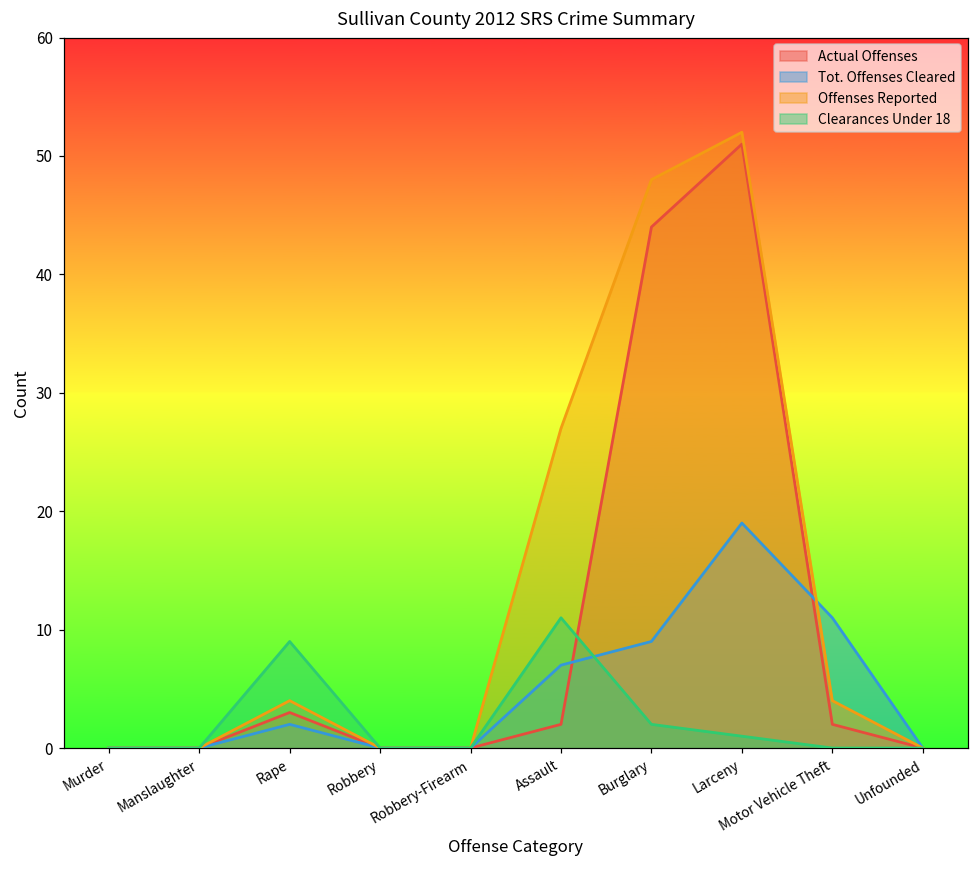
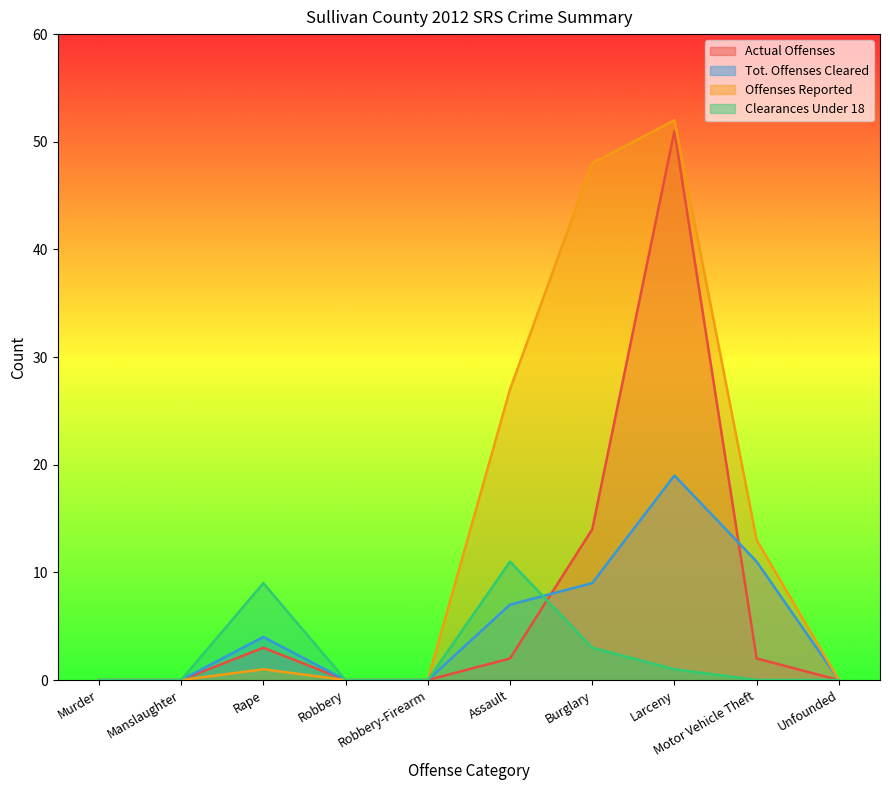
Tot. Offenses Cleared, Rape: 2 -> 4
Offenses Reported, Rape: 4 -> 1
Actual Offenses, Burglary: 44 -> 14
Clearances Under 18, Burglary: 2 -> 3
Offenses Reported, Motor Vehicle Theft: 4 -> 13
